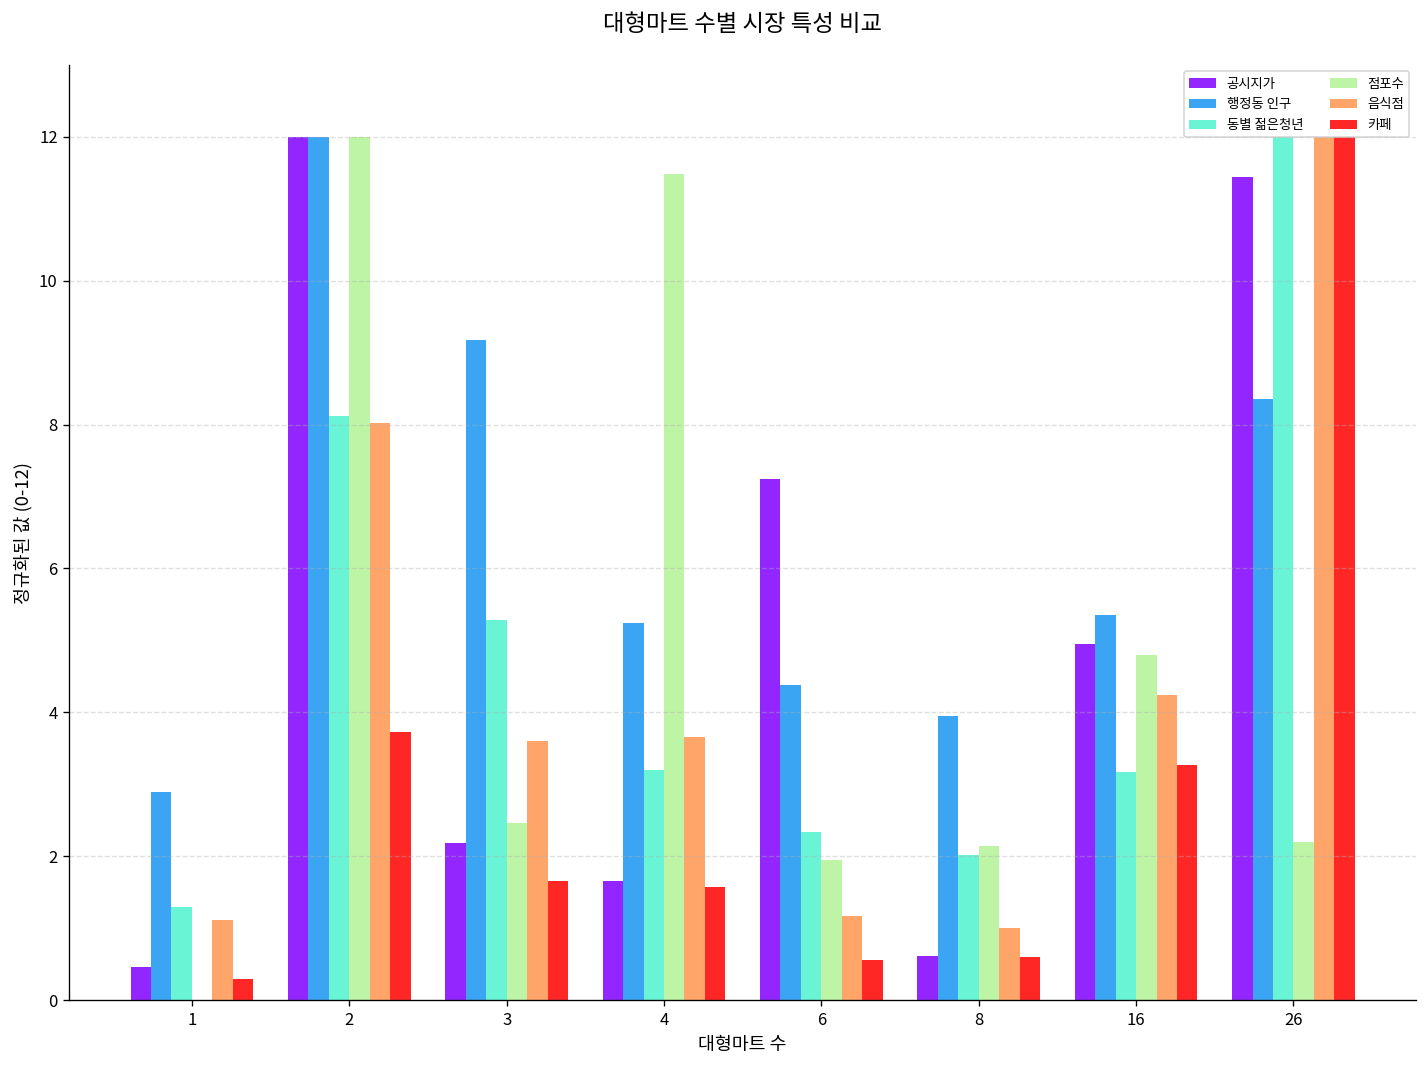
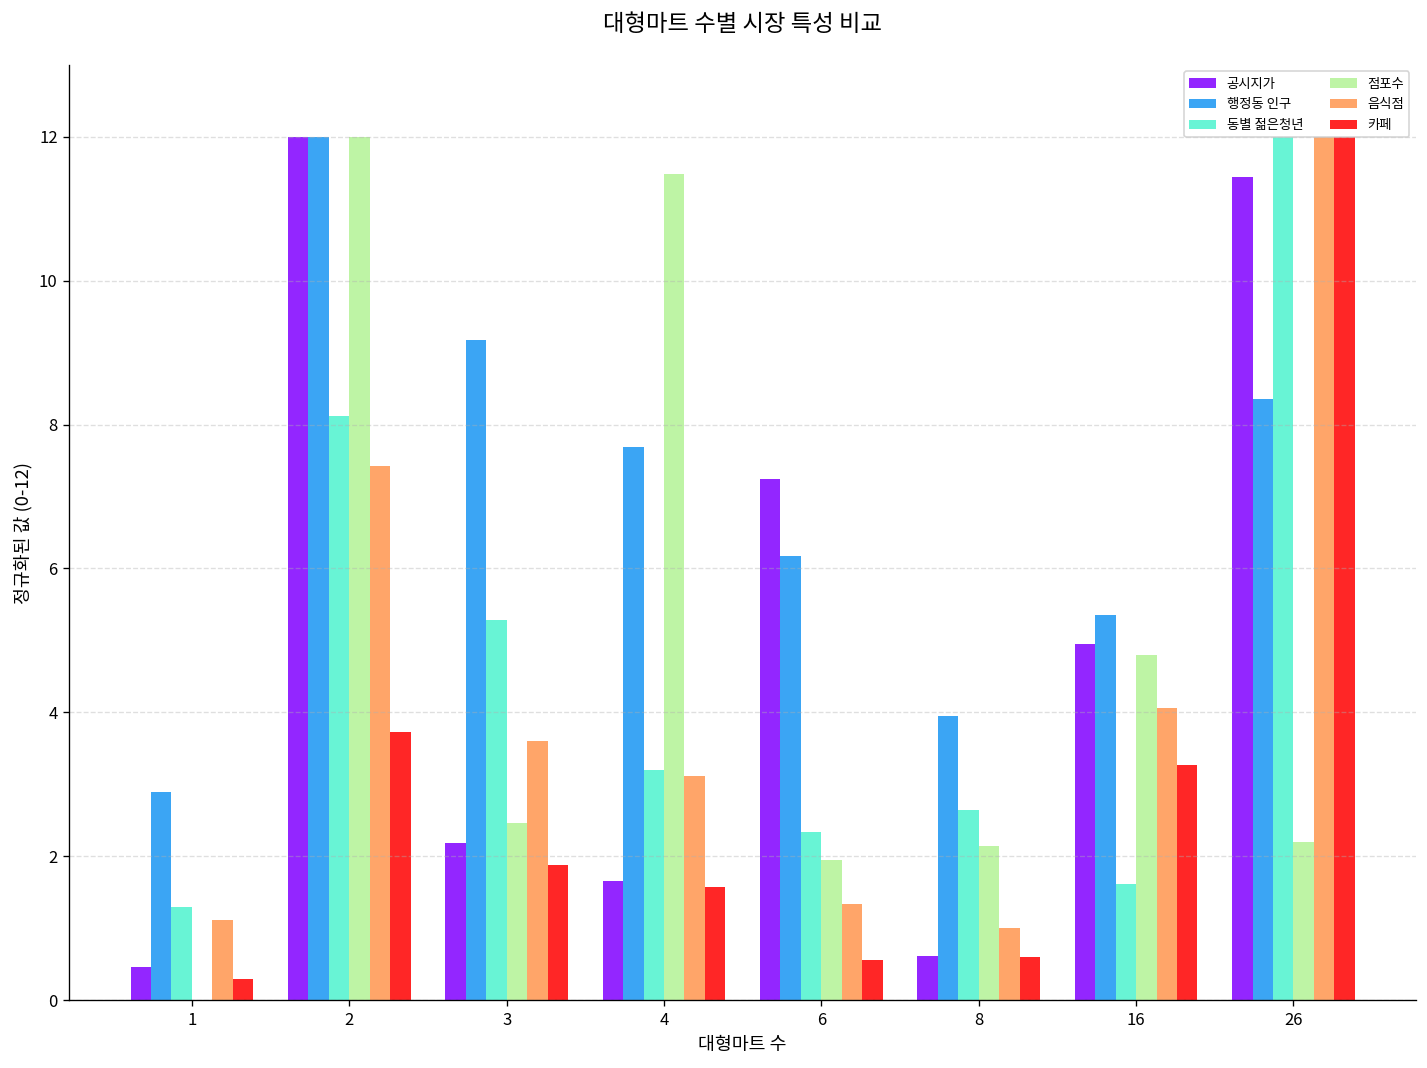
음식점, 2: 8.0 -> 7.4
카페, 3: 1.7 -> 1.9
행정동 인구, 4: 5.2 -> 7.7
음식점, 4: 3.7 -> 3.1
행정동 인구, 6: 4.4 -> 6.2
음식점, 6: 1.2 -> 1.3
동별 젊은청년, 8: 2.0 -> 2.7
동별 젊은청년, 16: 3.2 -> 1.6
음식점, 16: 4.2 -> 4.1
